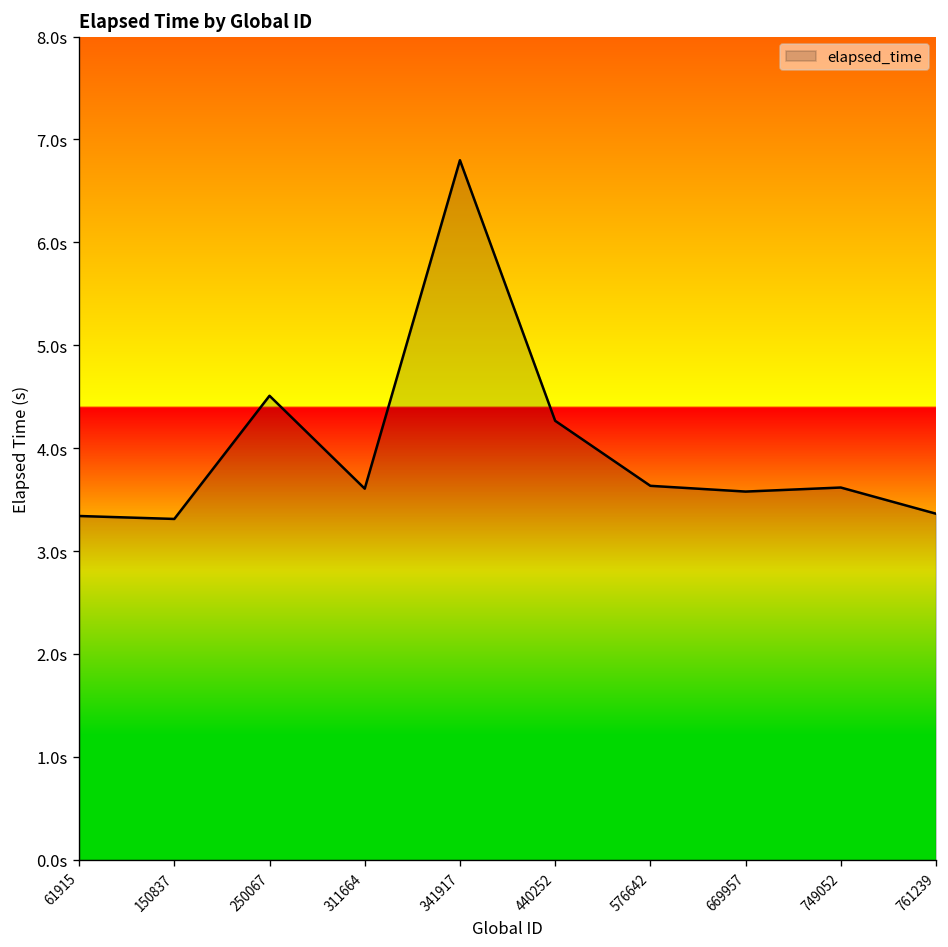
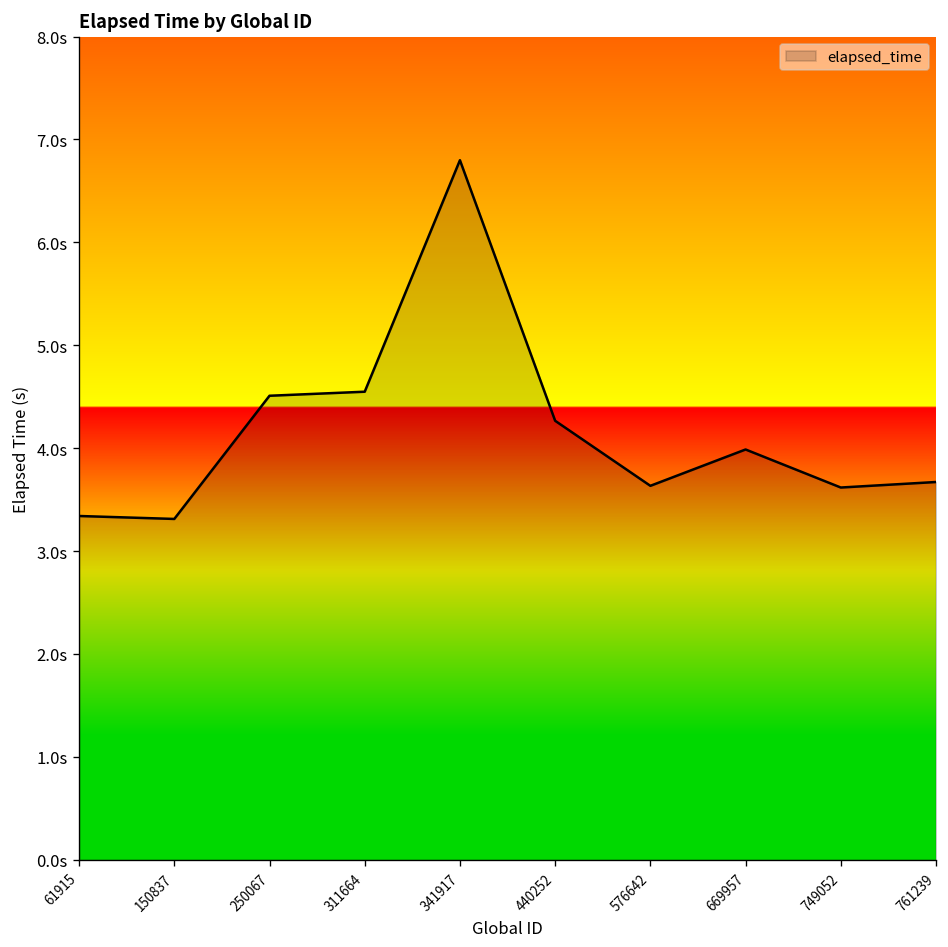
311664: 3.6s -> 4.5s
669957: 3.6s -> 4.0s
761239: 3.4s -> 3.7s
